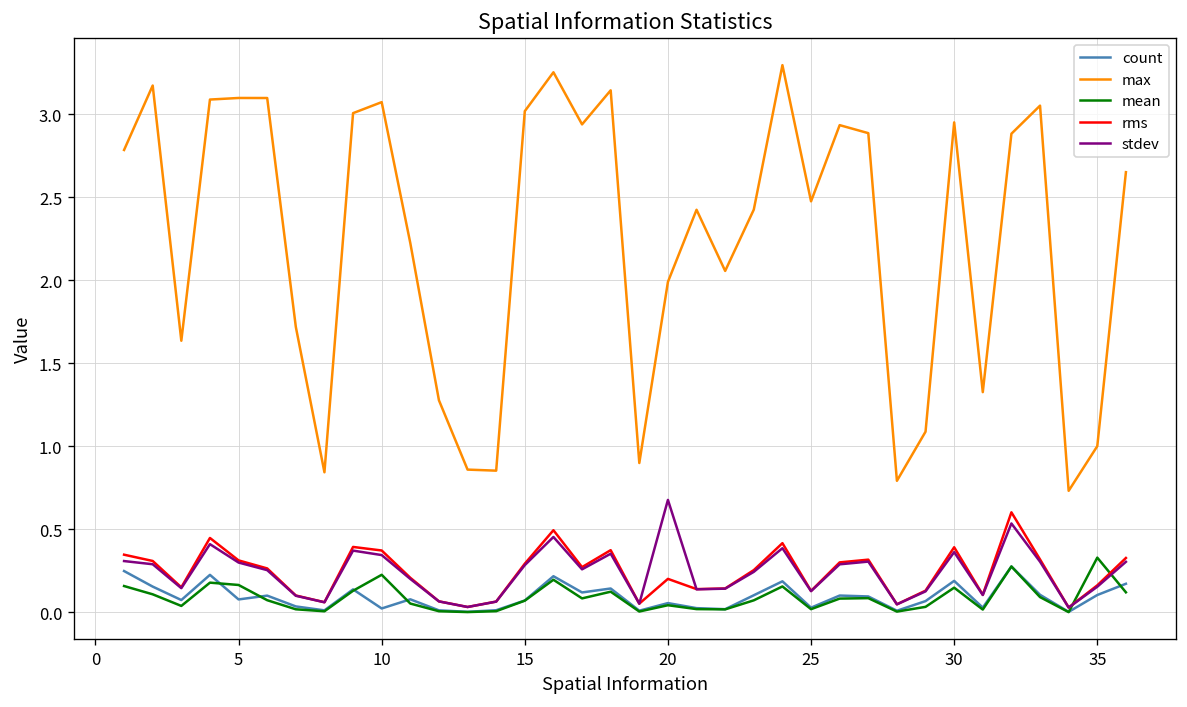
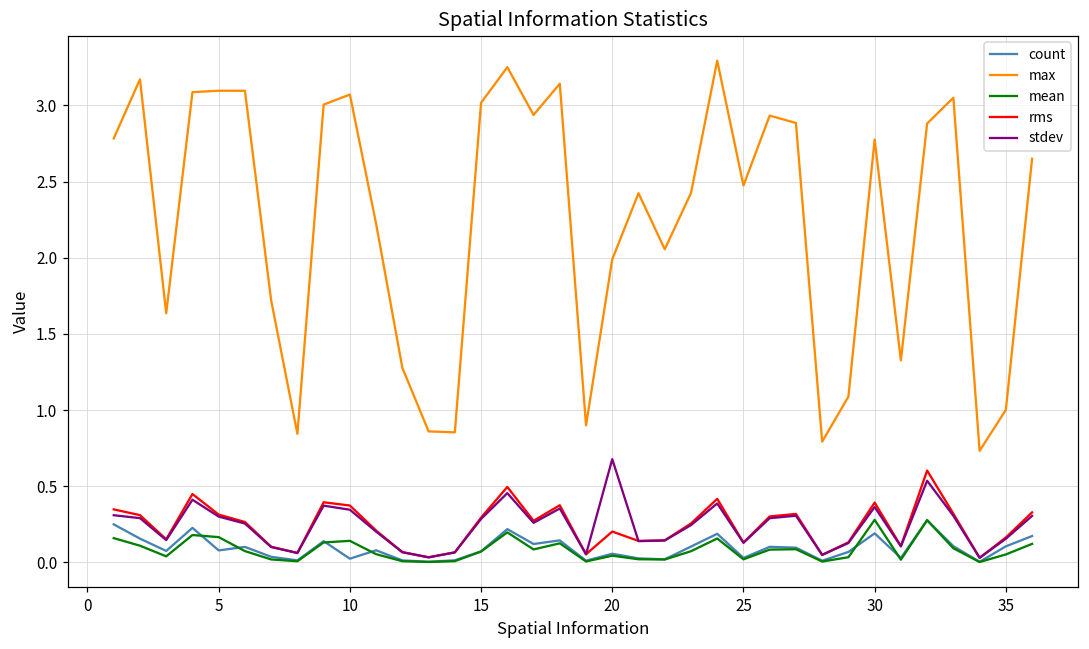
mean, 10: 0.23 -> 0.14
max, 30: 2.95 -> 2.78
mean, 30: 0.15 -> 0.28
mean, 35: 0.33 -> 0.05
